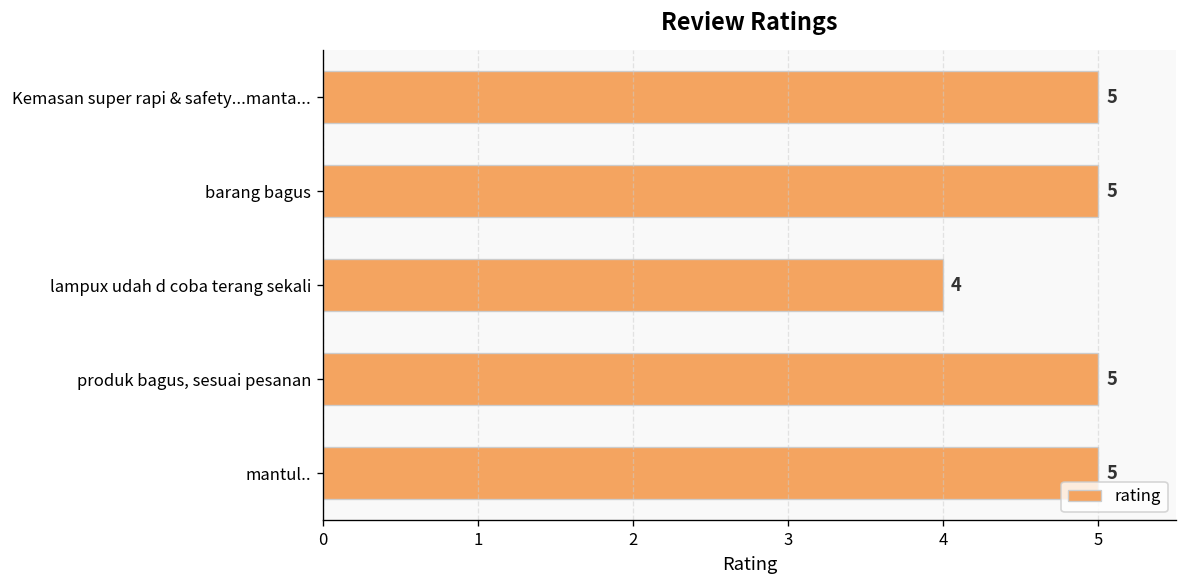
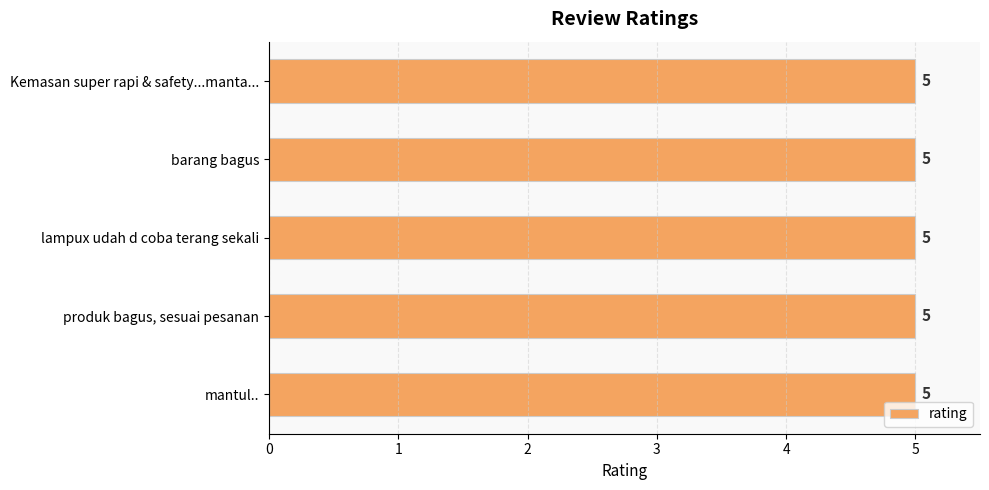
lampux udah d coba terang sekali: 4 -> 5
